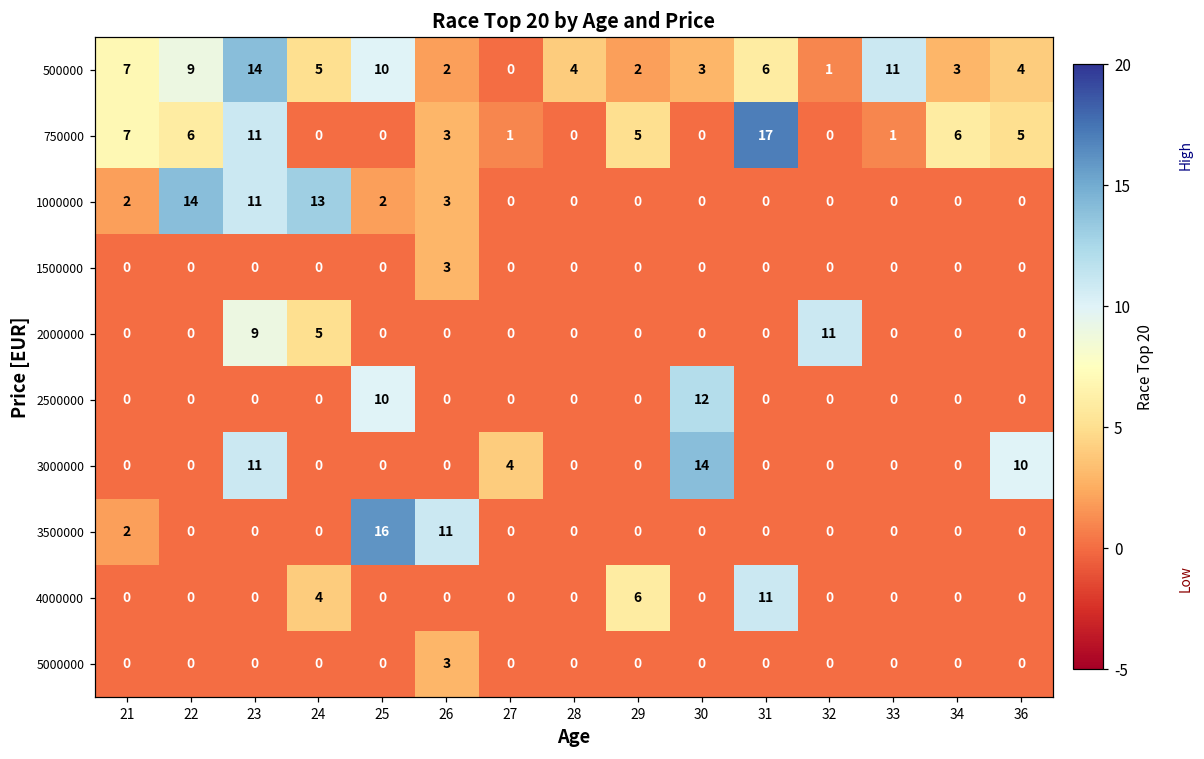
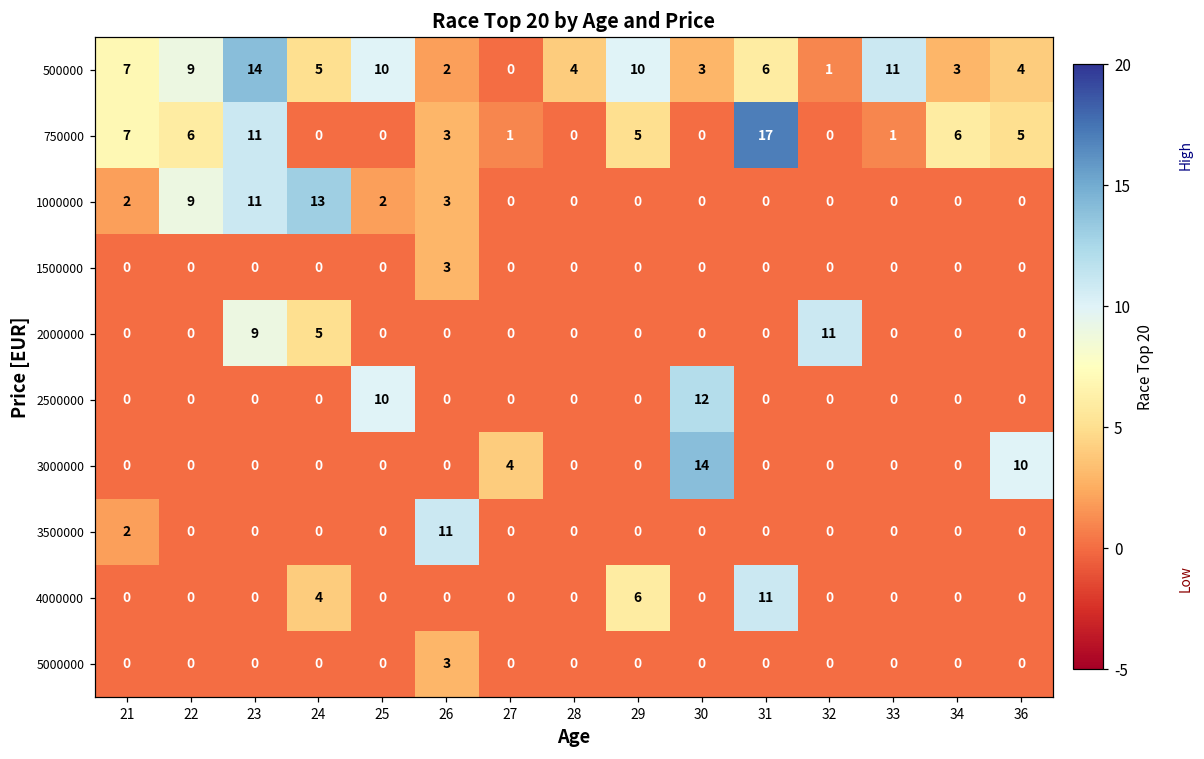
500000, 29: 2 -> 10
1000000, 22: 14 -> 9
3000000, 23: 11 -> 0
3500000, 25: 16 -> 0
